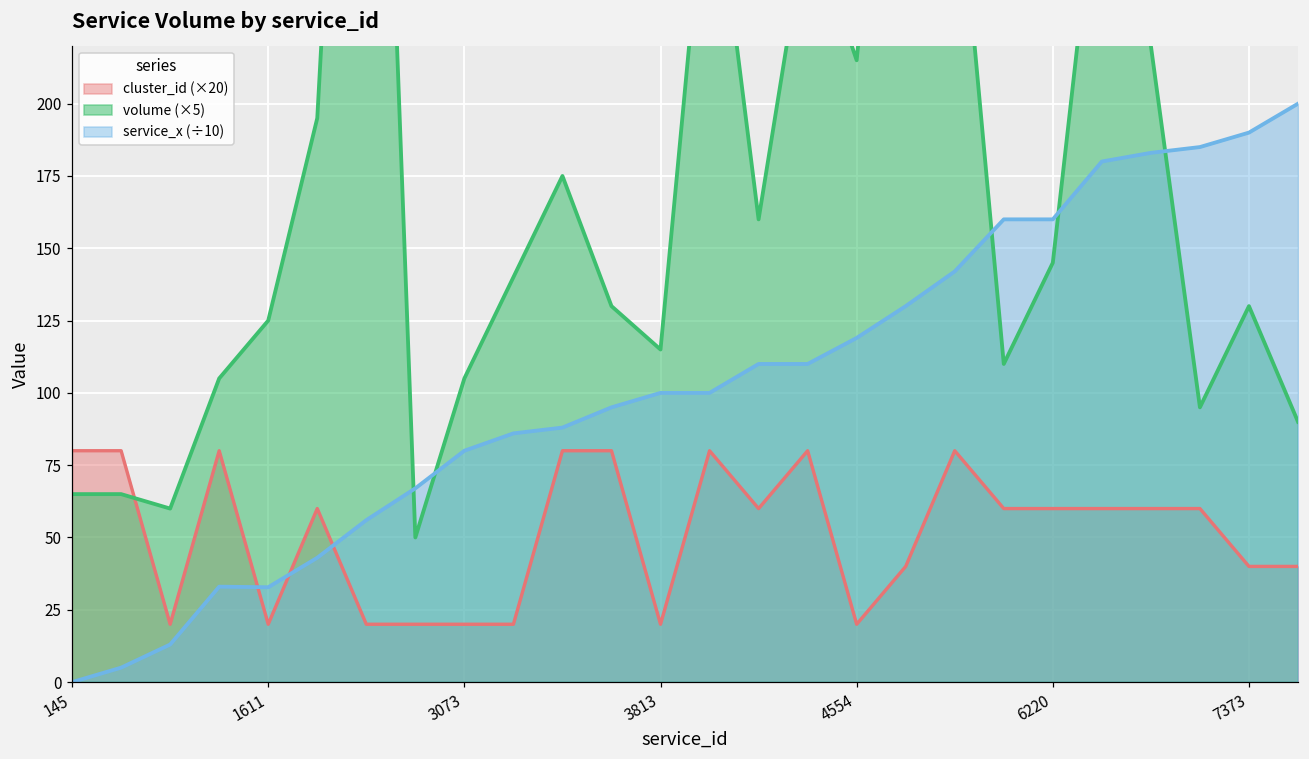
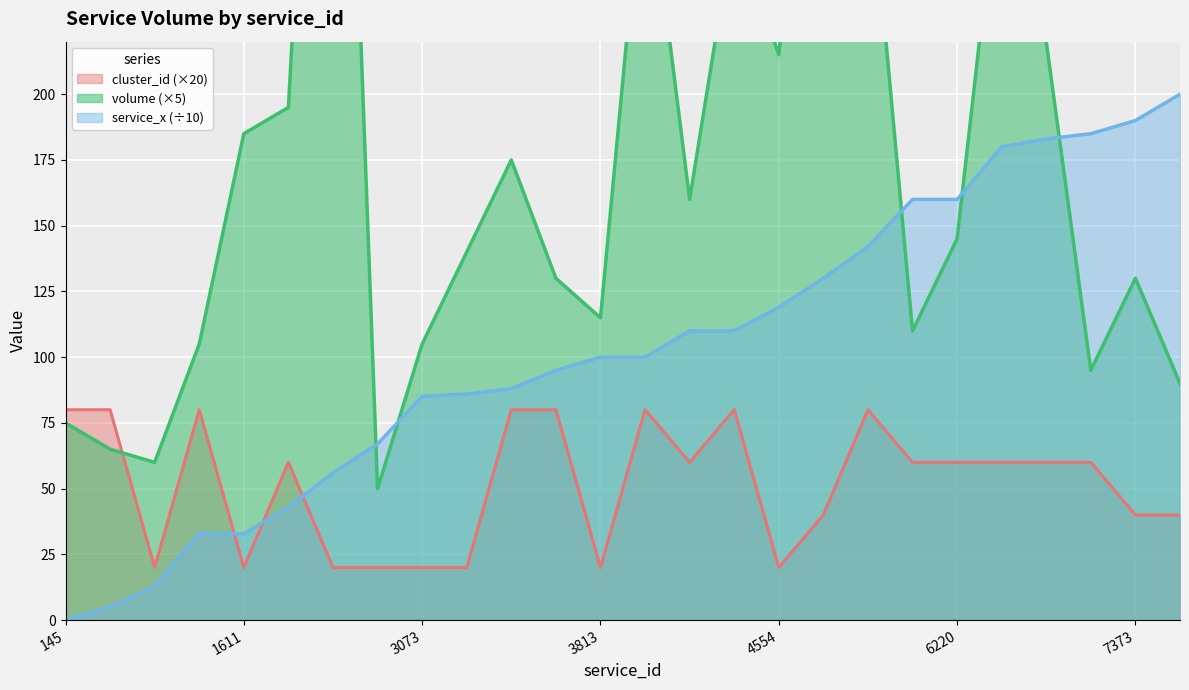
volume (×5), 145: 65 -> 75
volume (×5), 1611: 125 -> 185
service_x (÷10), 3073: 80 -> 85
